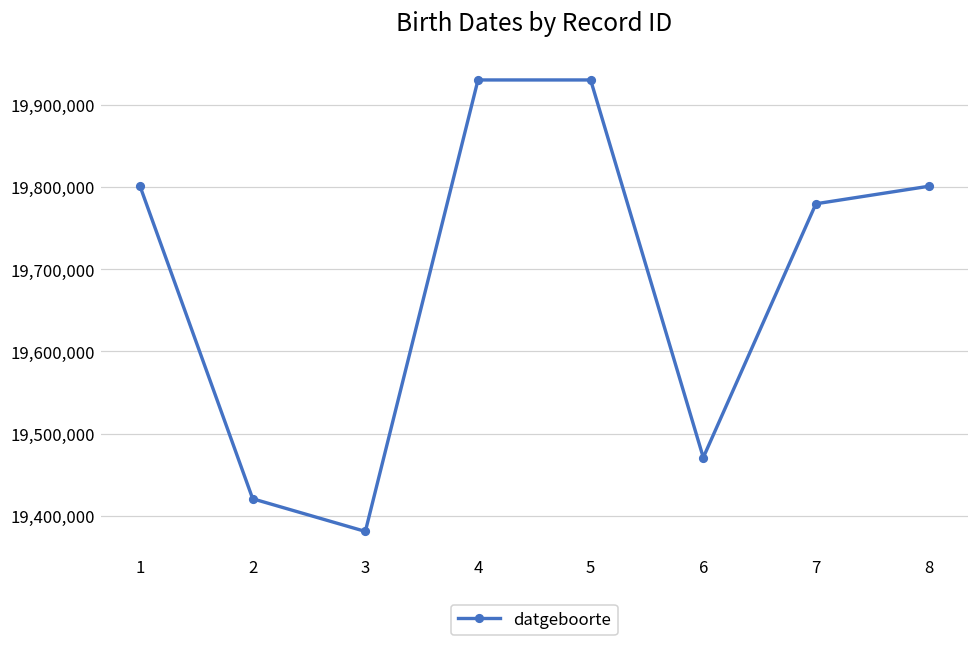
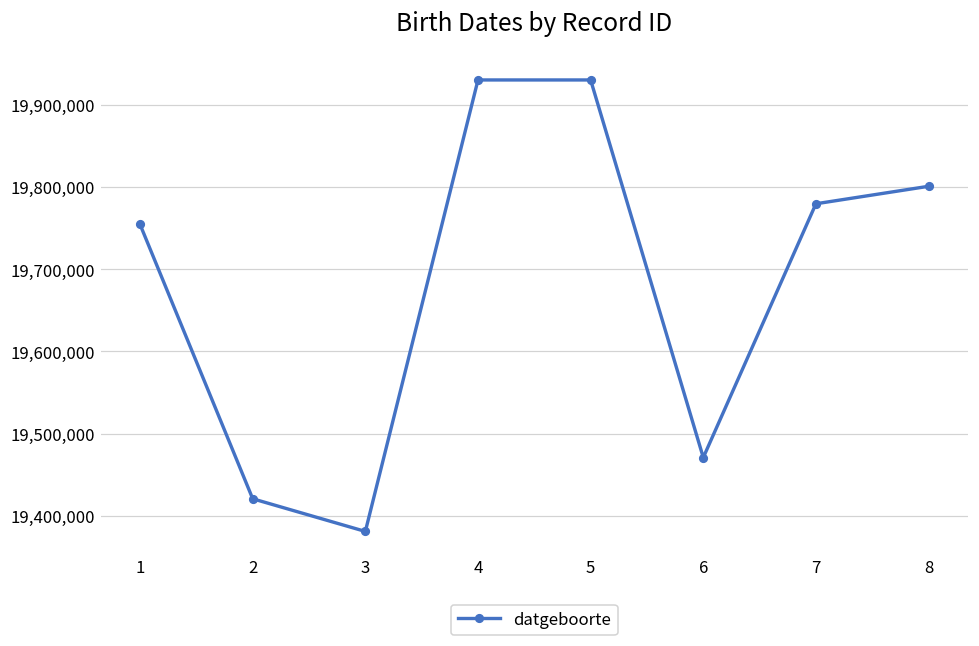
1: 19,800,000 -> 19,750,000
